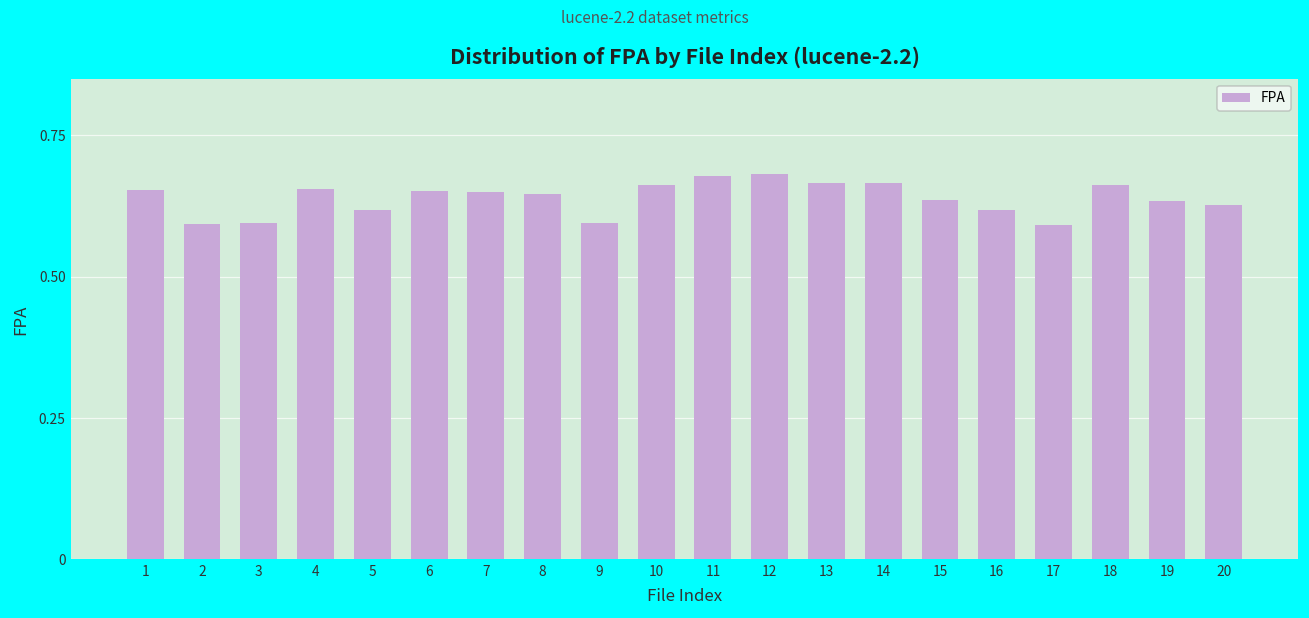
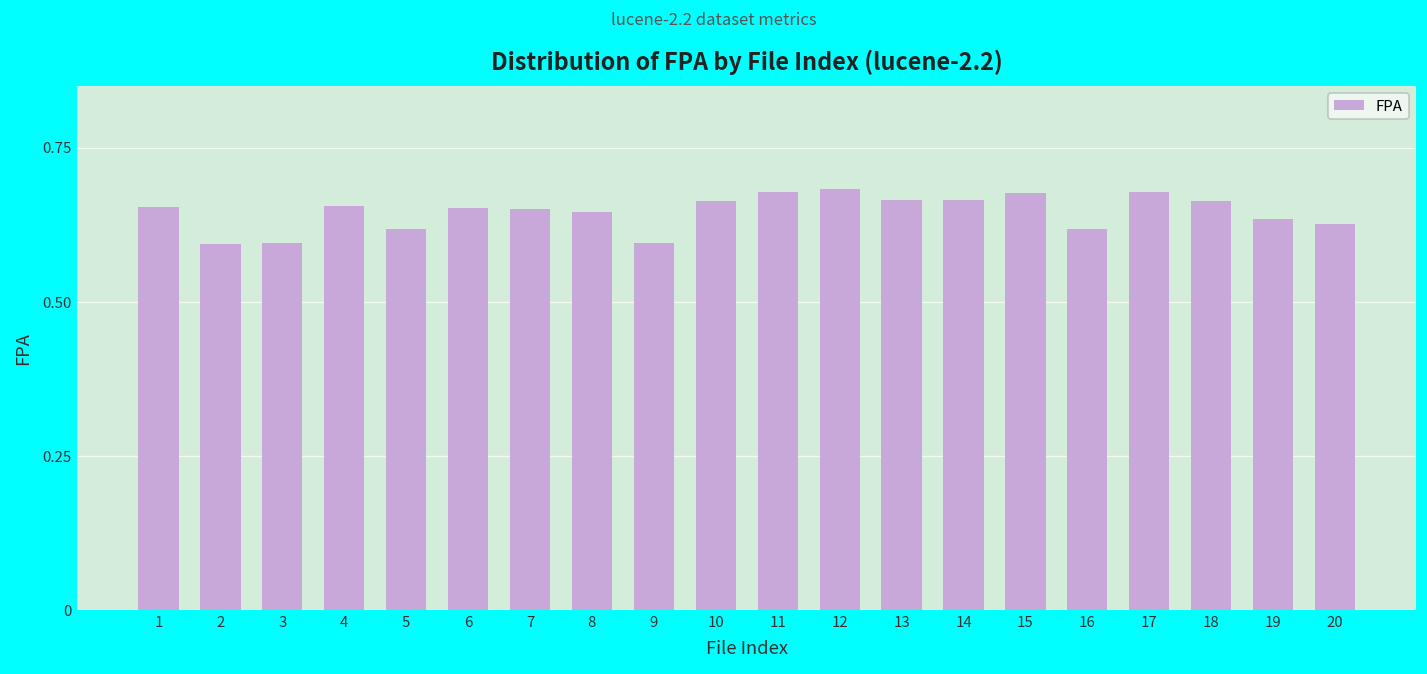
15: 0.63 -> 0.68
17: 0.59 -> 0.68
